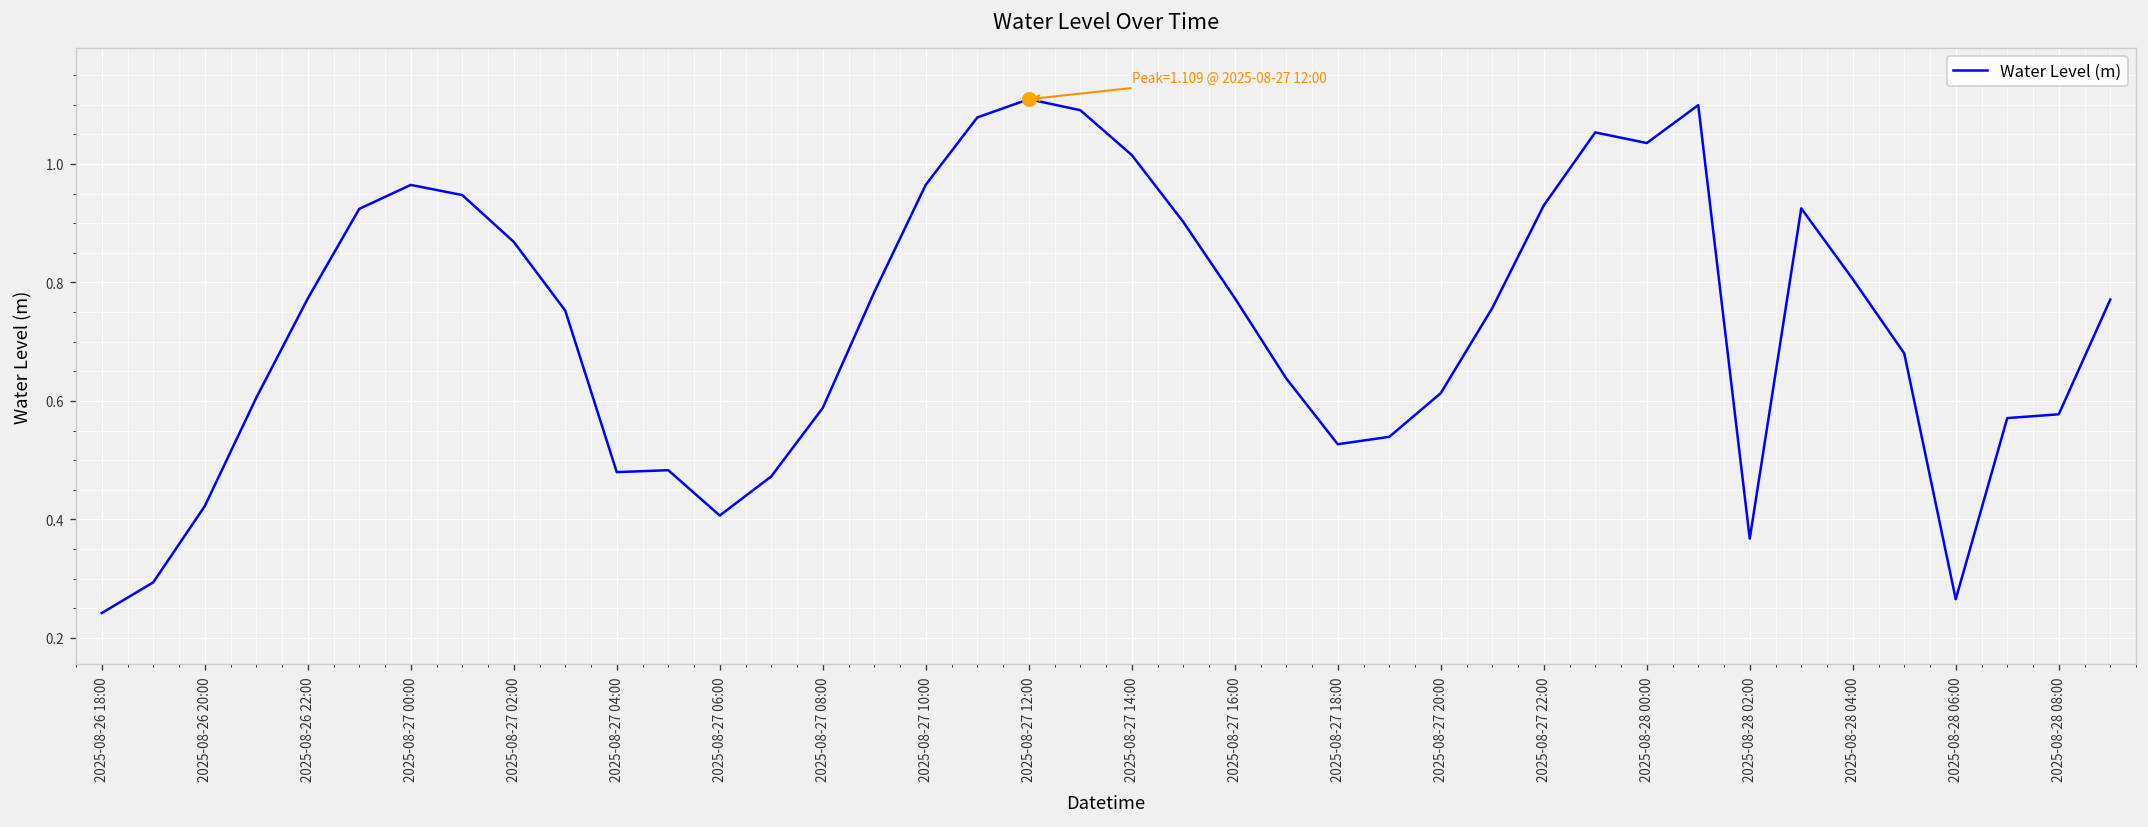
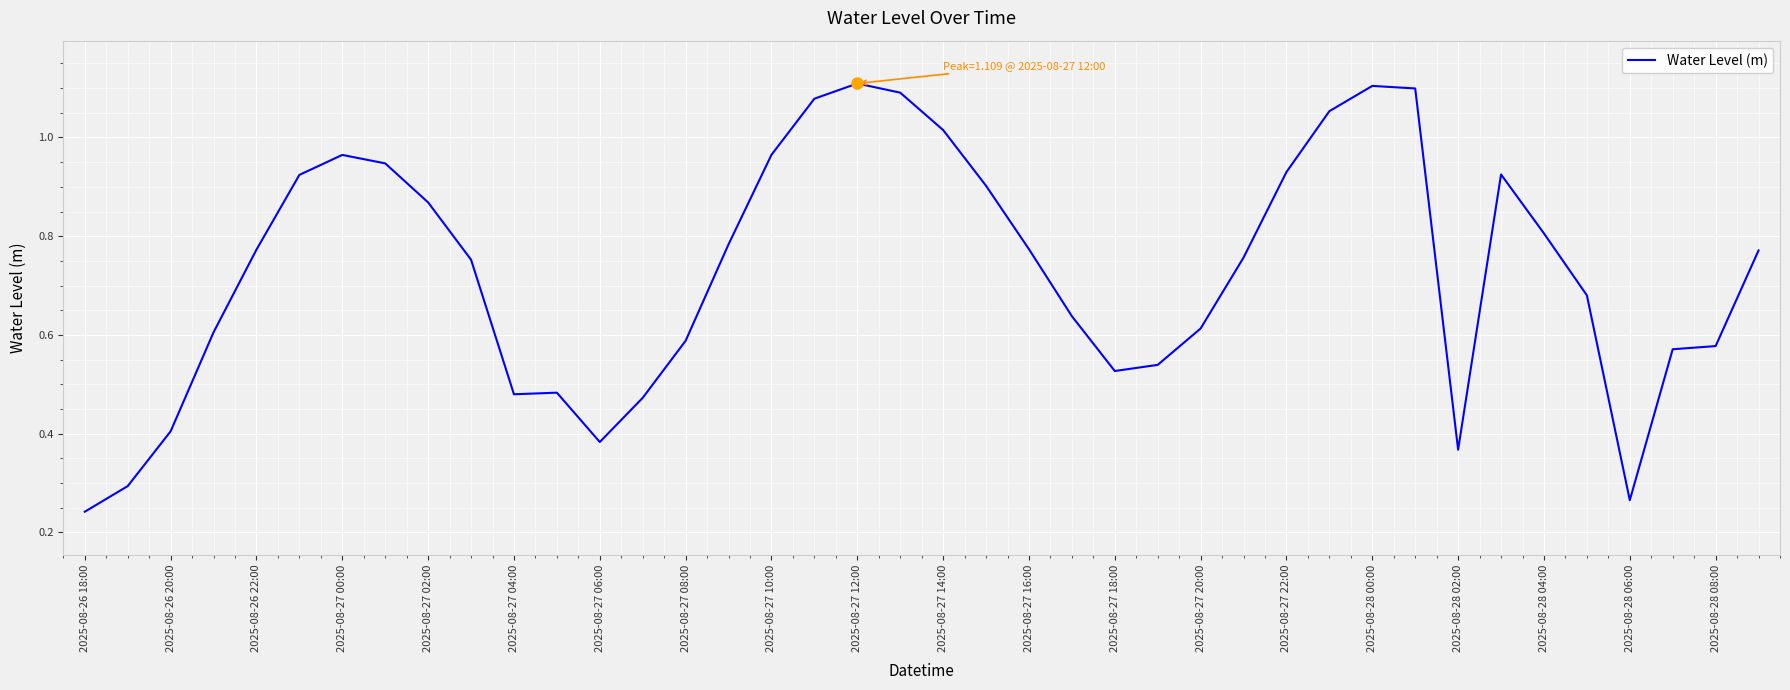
Water Level (m), 2025-08-26 20:00: 0.42 -> 0.40
Water Level (m), 2025-08-27 06:00: 0.41 -> 0.38
Water Level (m), 2025-08-28 00:00: 1.04 -> 1.10
